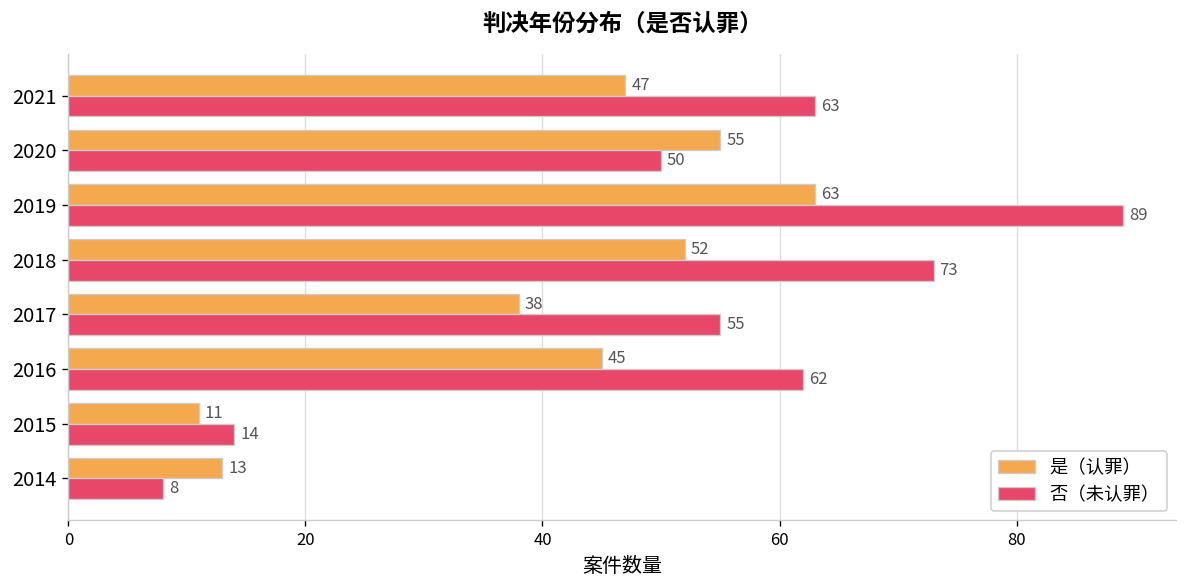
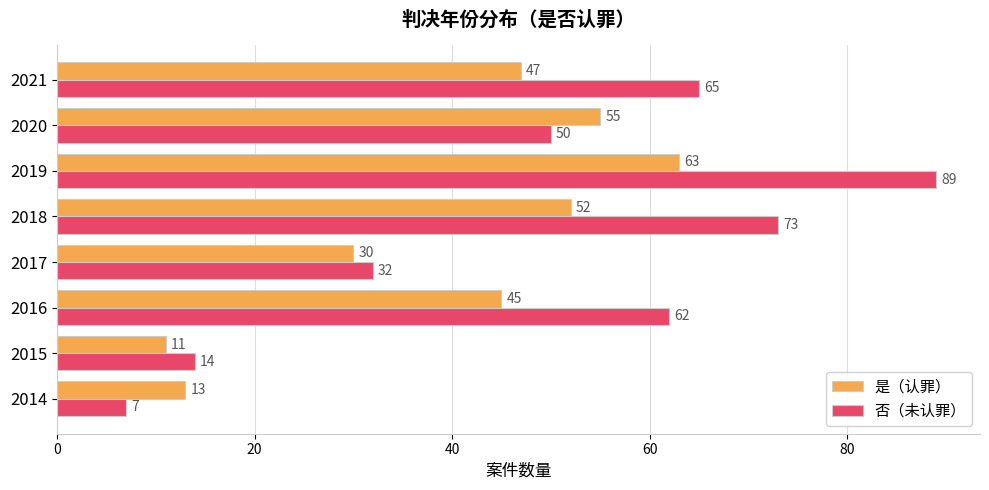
否（未认罪）, 2021: 63 -> 65
是（认罪）, 2017: 38 -> 30
否（未认罪）, 2017: 55 -> 32
否（未认罪）, 2014: 8 -> 7
